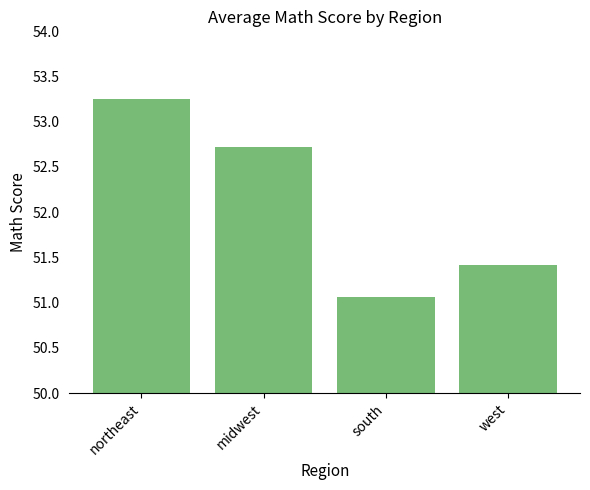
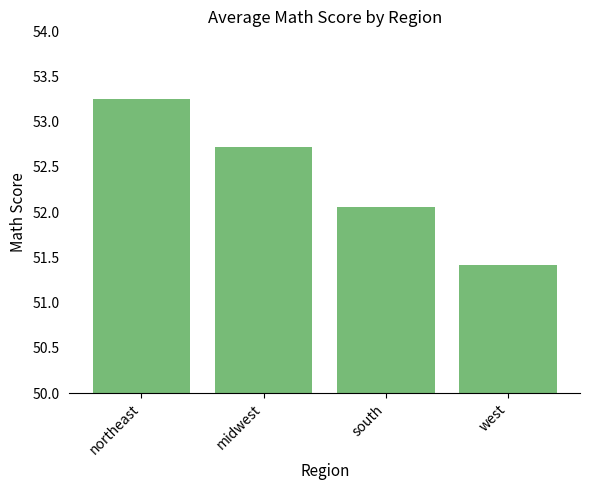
south: 51.1 -> 52.1
